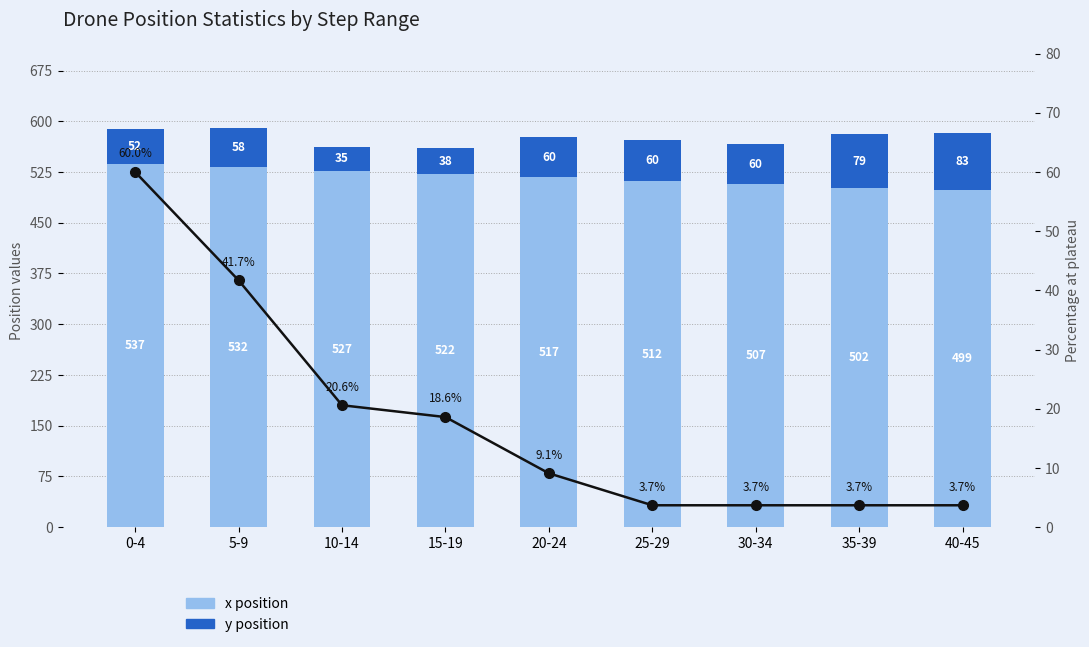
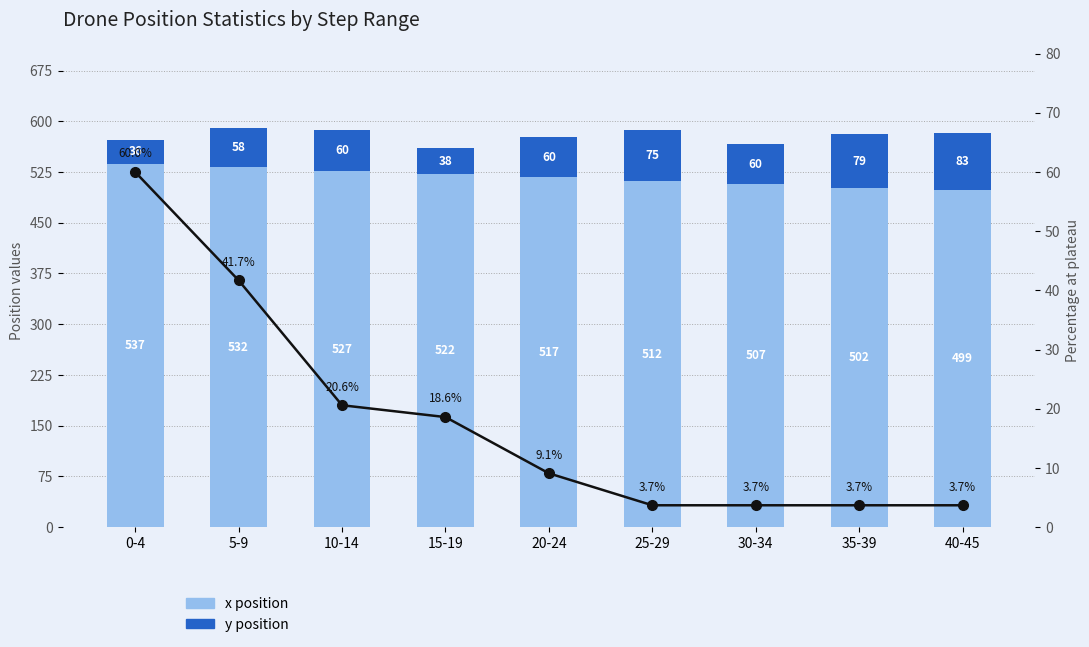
y position, 0-4: 52 -> 36
y position, 10-14: 35 -> 60
y position, 25-29: 60 -> 75
